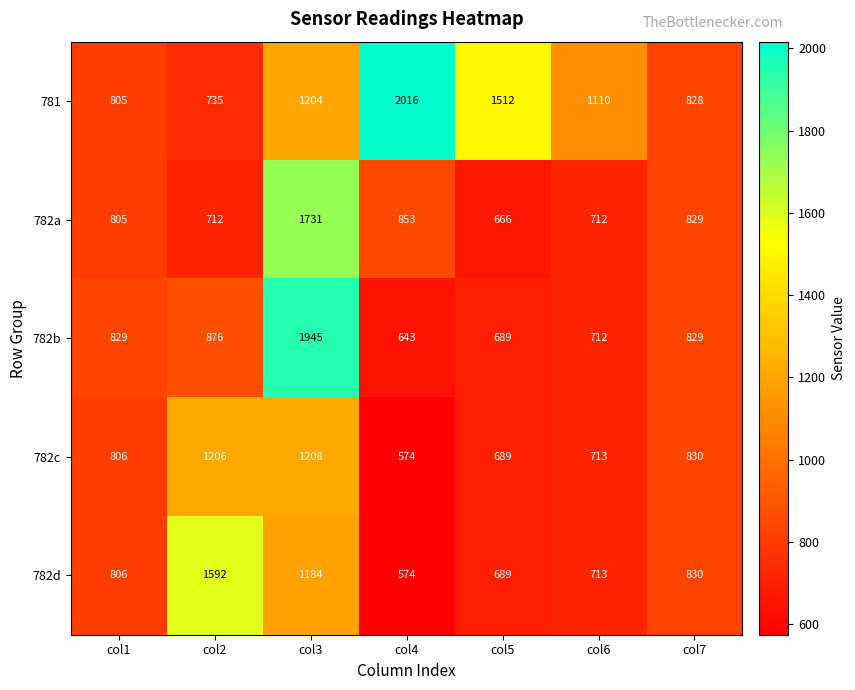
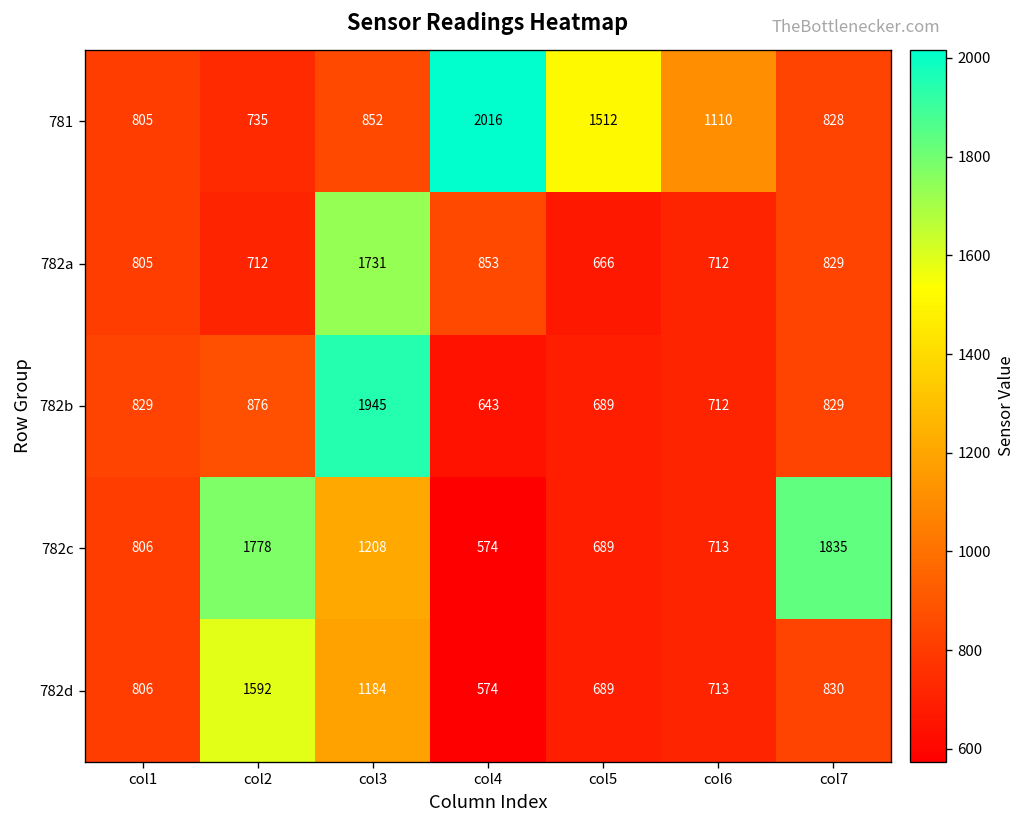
781, col3: 1204 -> 852
782c, col2: 1206 -> 1778
782c, col7: 830 -> 1835
